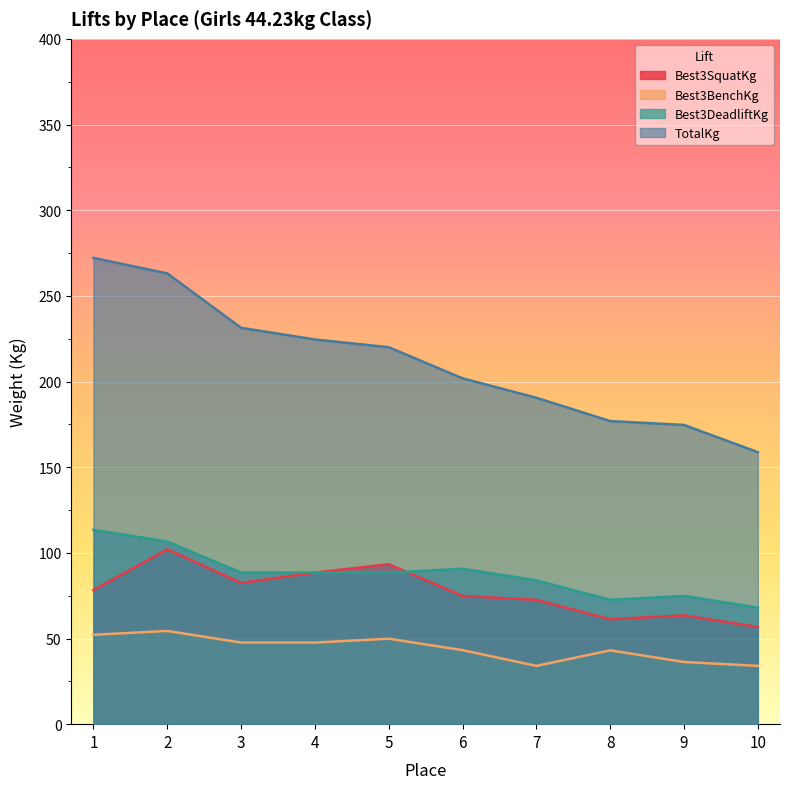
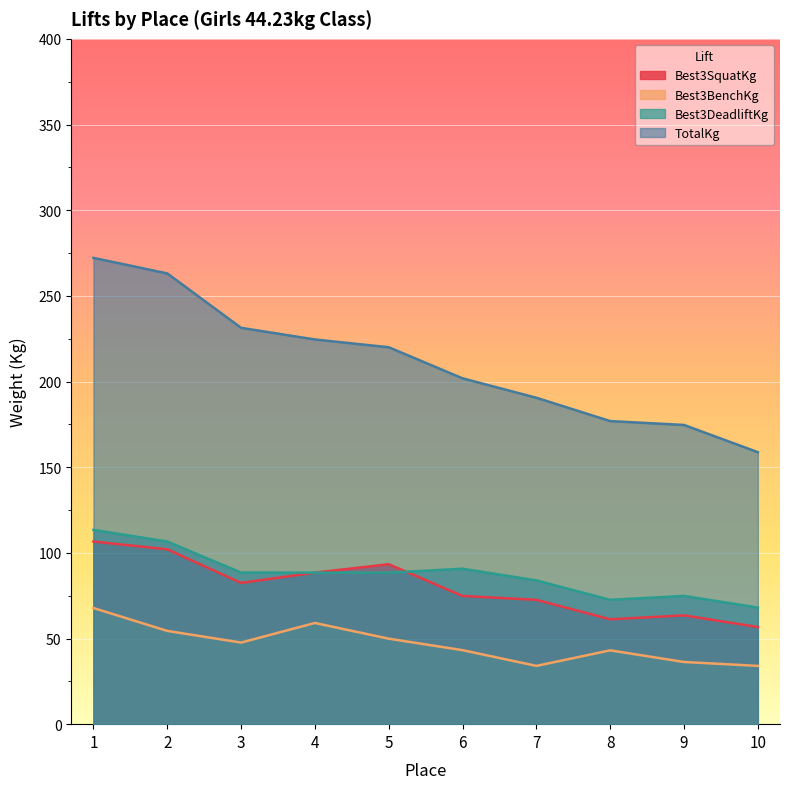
Best3SquatKg, 1: 78 -> 107
Best3BenchKg, 1: 52 -> 68
Best3BenchKg, 4: 48 -> 59
